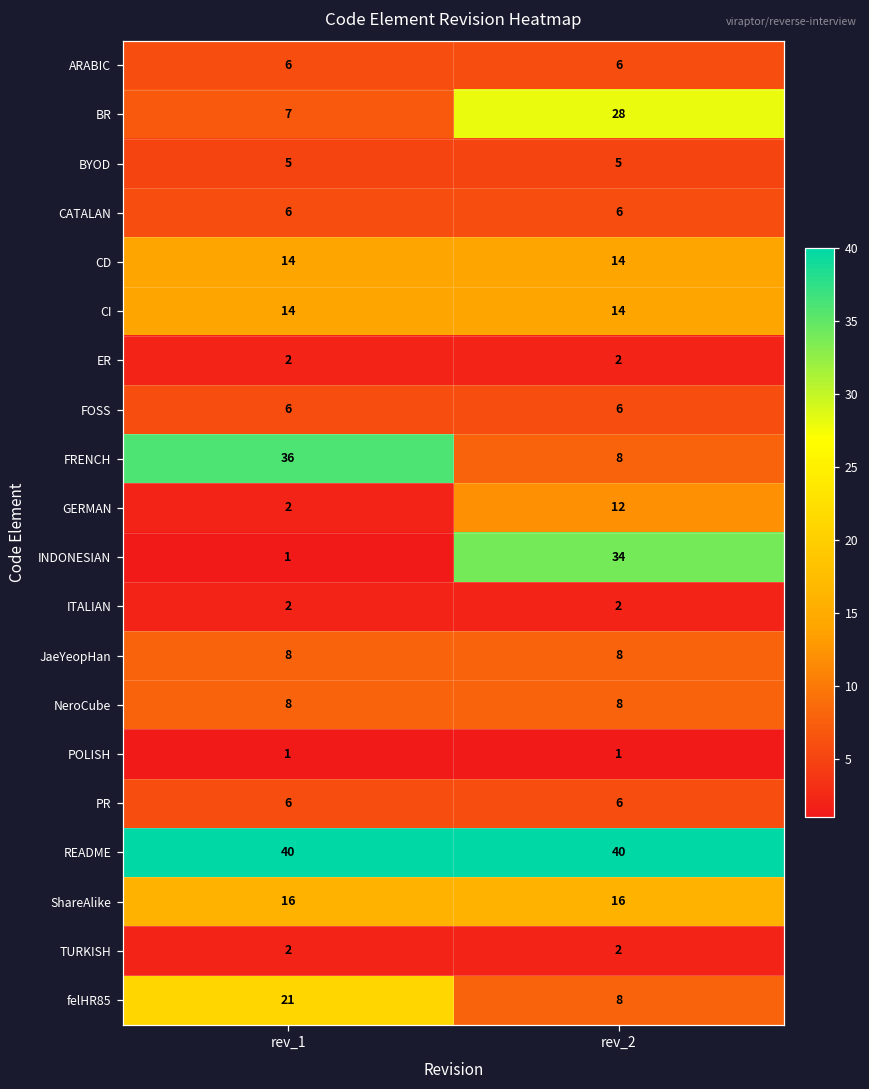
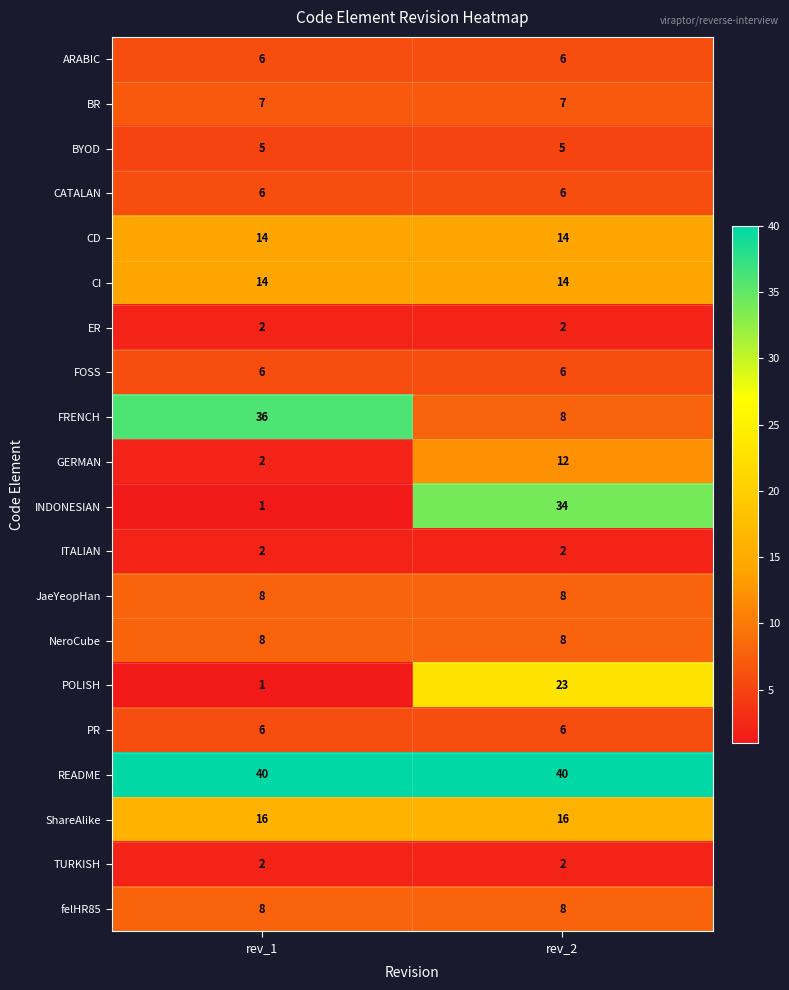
BR, rev_2: 28 -> 7
POLISH, rev_2: 1 -> 23
felHR85, rev_1: 21 -> 8
